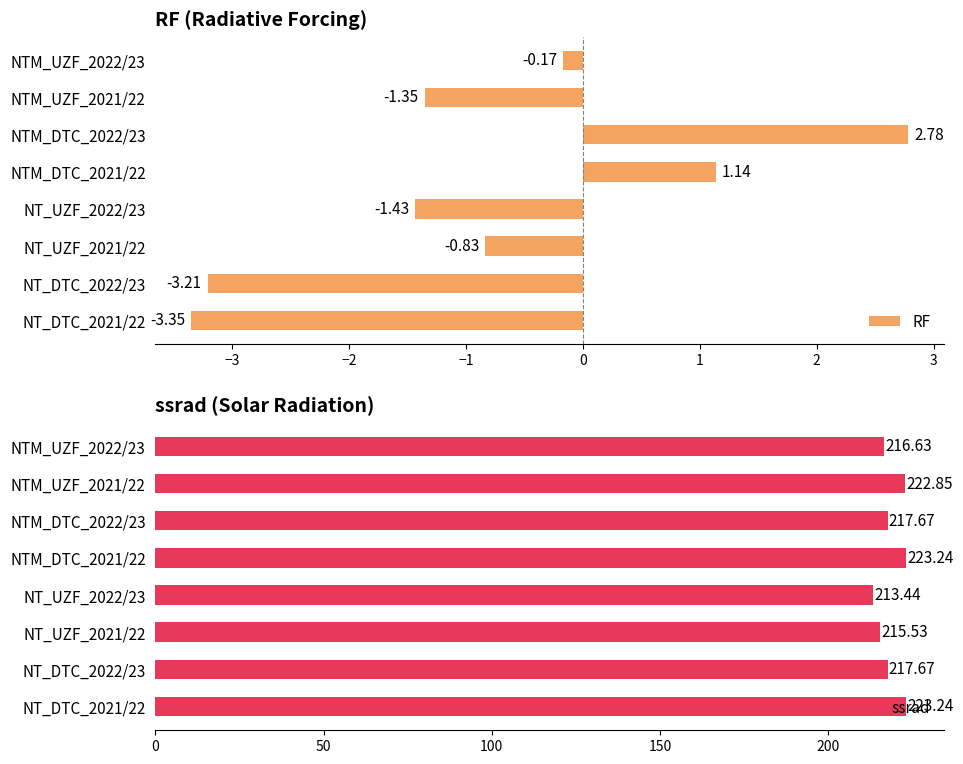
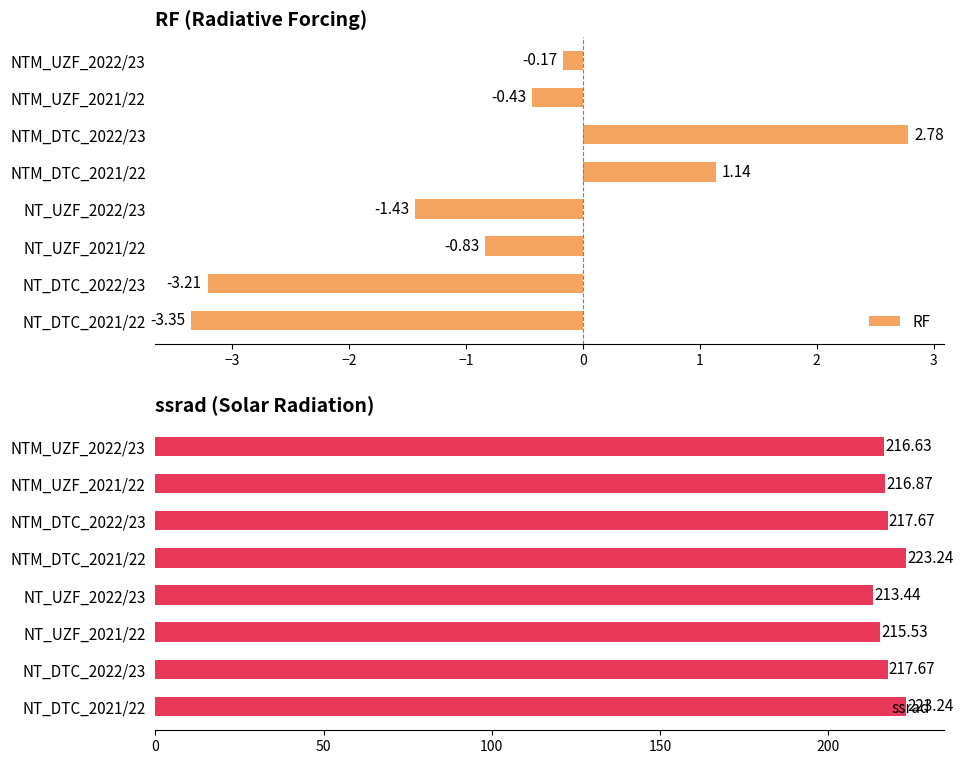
RF (Radiative Forcing), NTM_UZF_2021/22: -1.35 -> -0.43
ssrad (Solar Radiation), NTM_UZF_2021/22: 222.85 -> 216.87
